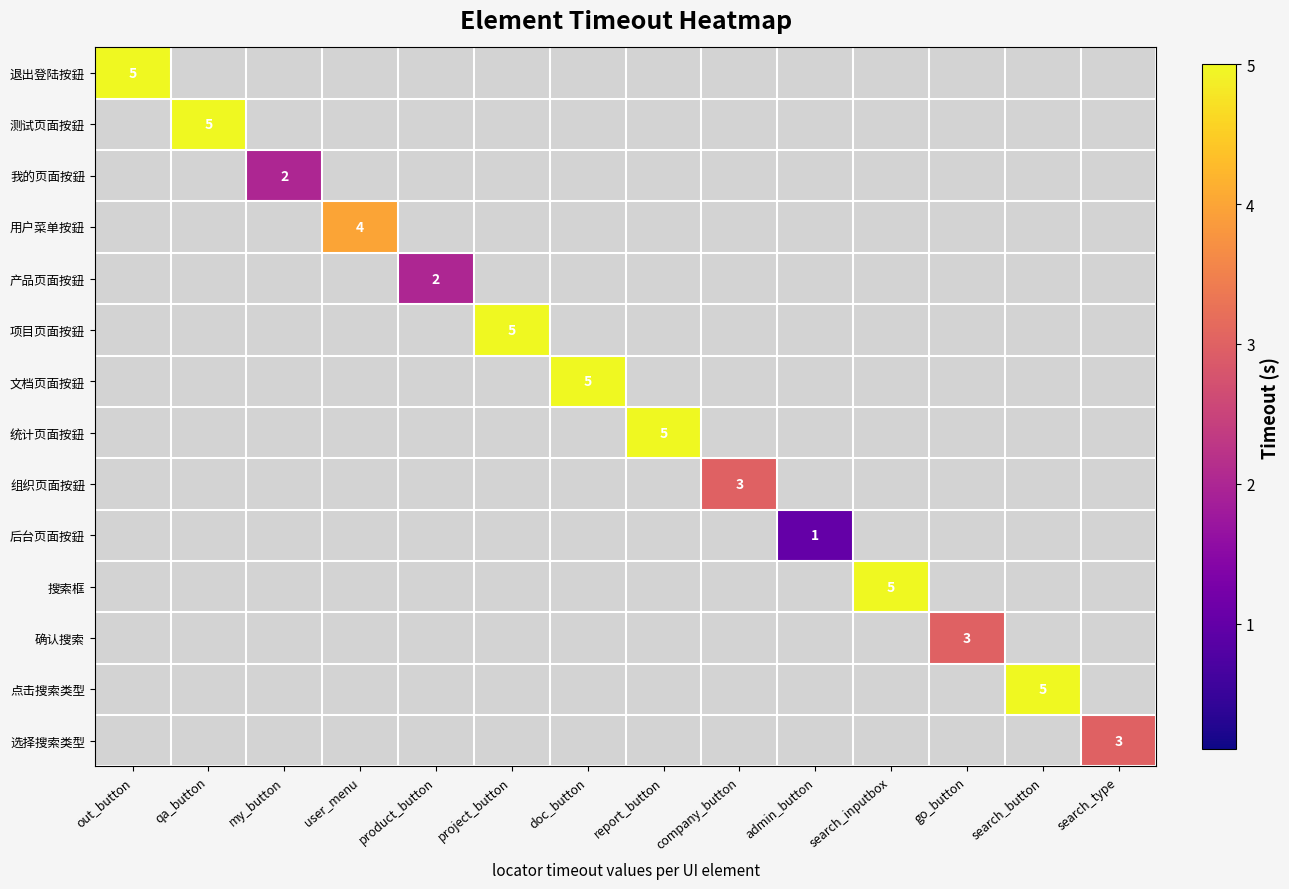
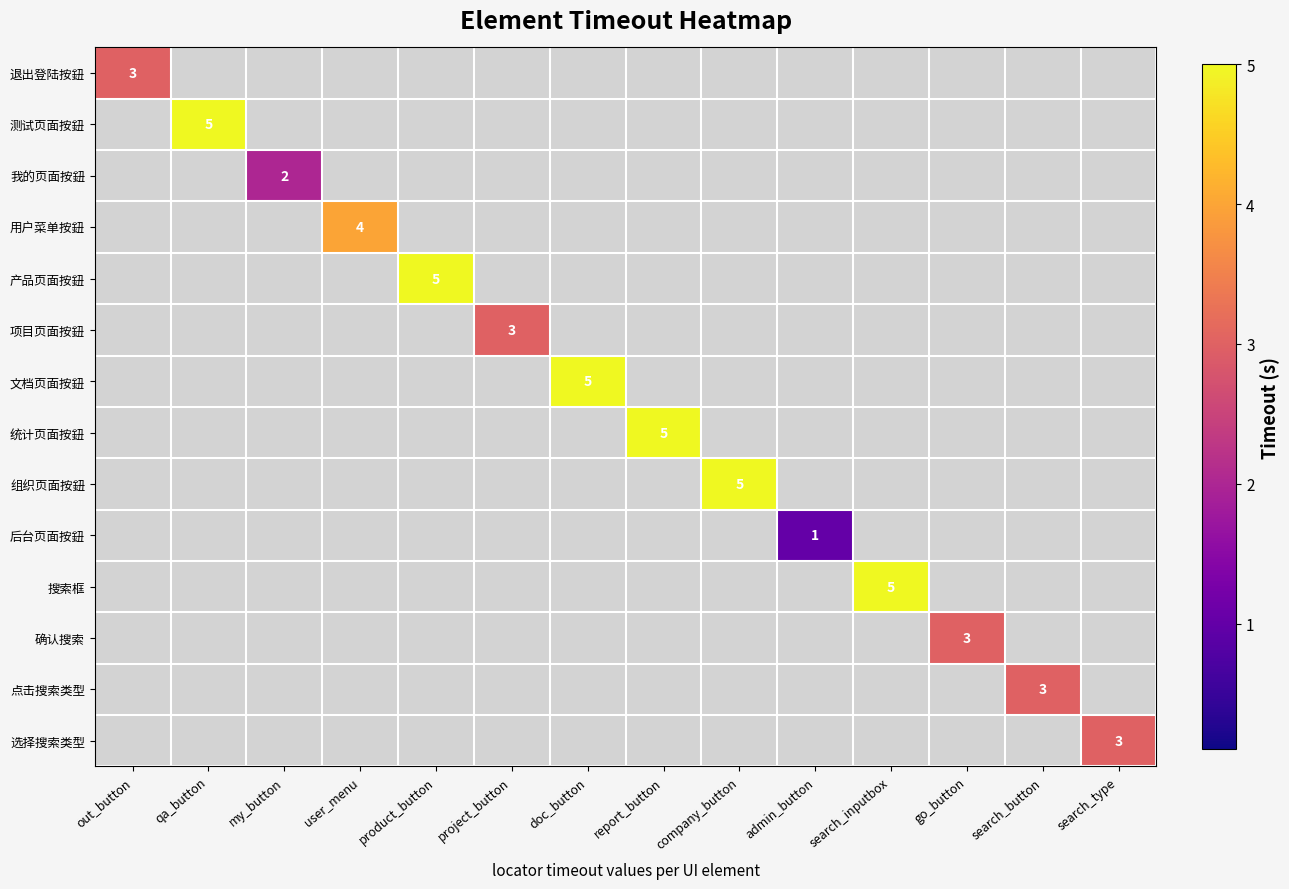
退出登陆按鈕, out_button: 5 -> 3
产品页面按鈕, product_button: 2 -> 5
项目页面按鈕, project_button: 5 -> 3
组织页面按鈕, company_button: 3 -> 5
点击搜索类型, search_button: 5 -> 3
